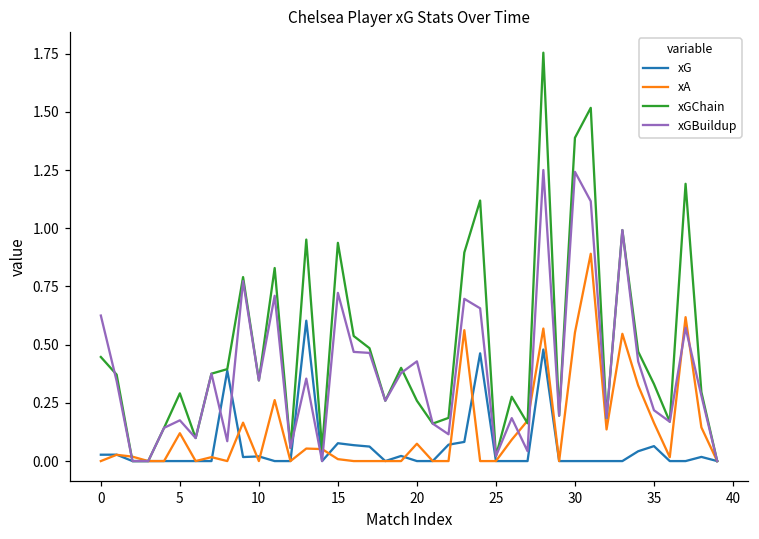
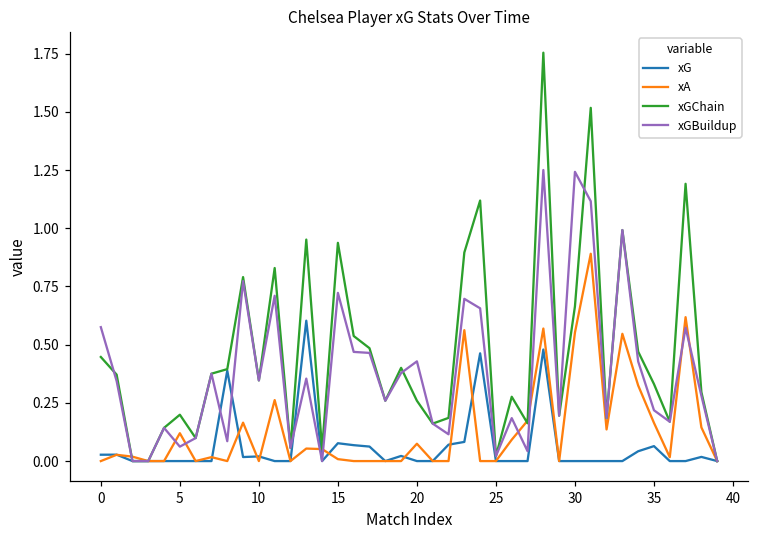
xGBuildup, 0: 0.62 -> 0.58
xGChain, 5: 0.29 -> 0.20
xGBuildup, 5: 0.18 -> 0.06
xGChain, 30: 1.39 -> 0.66
